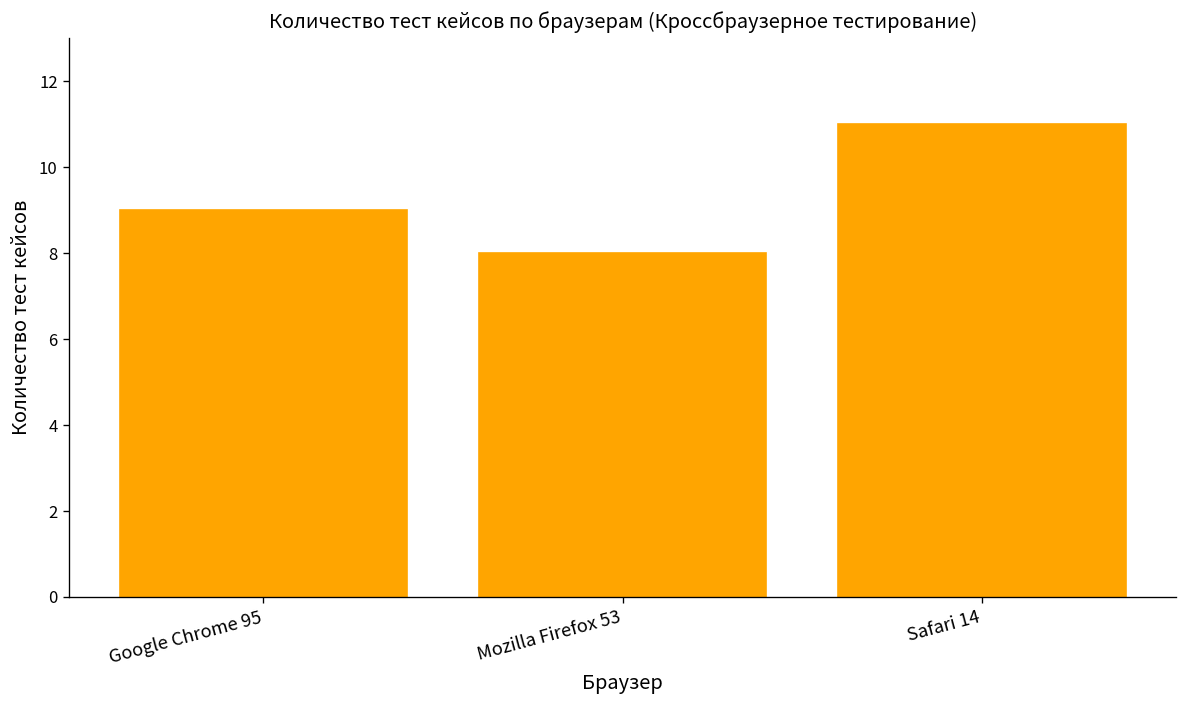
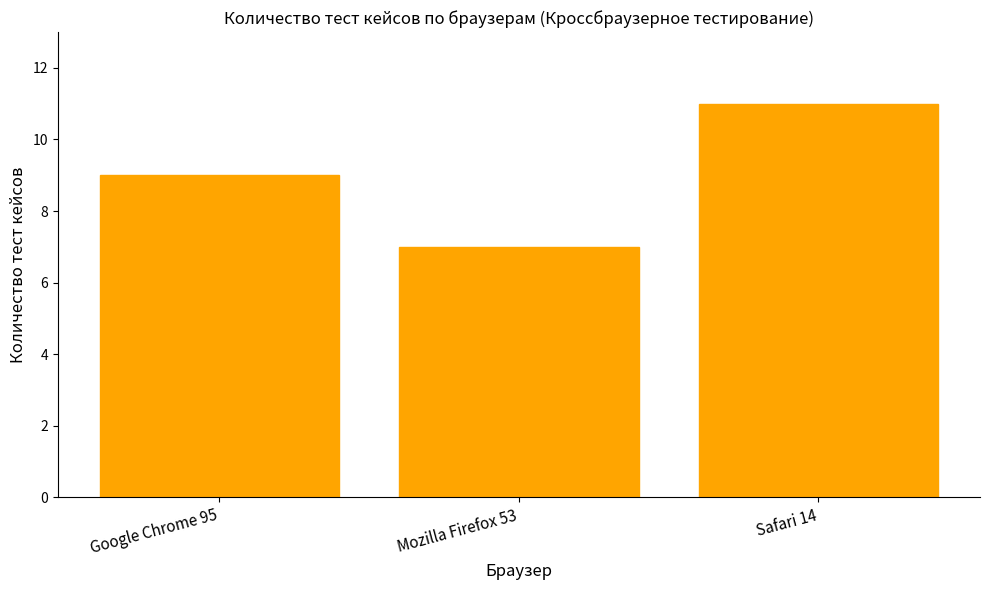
Mozilla Firefox 53: 8 -> 7
